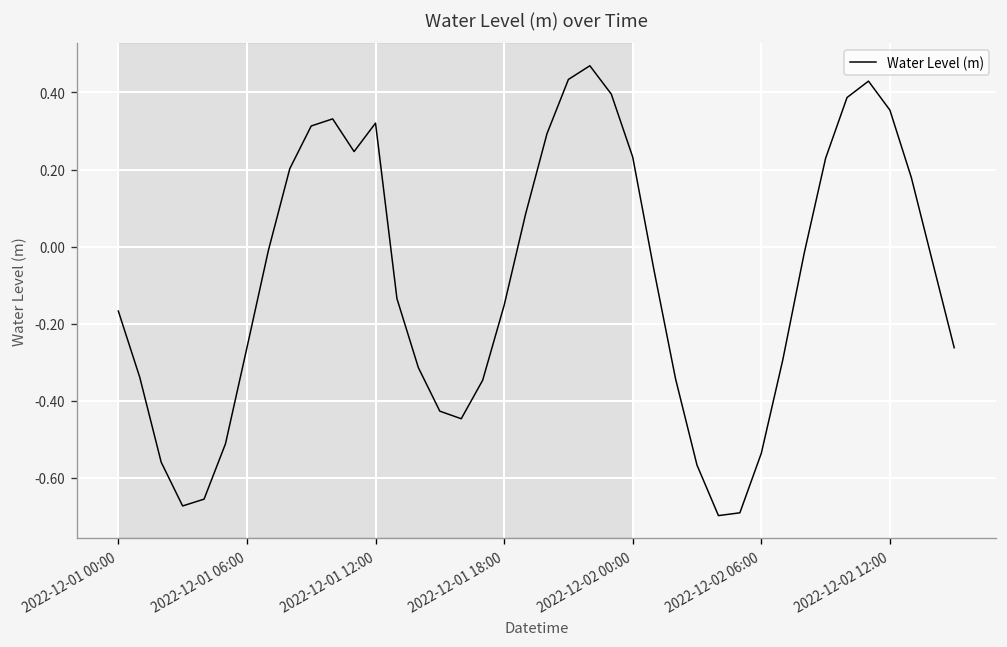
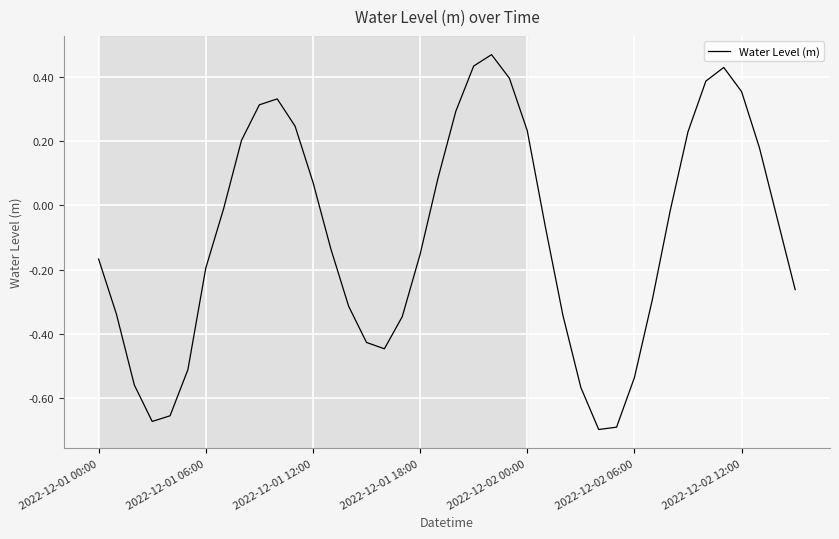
2022-12-01 06:00: -0.26 -> -0.20
2022-12-01 12:00: 0.32 -> 0.07
